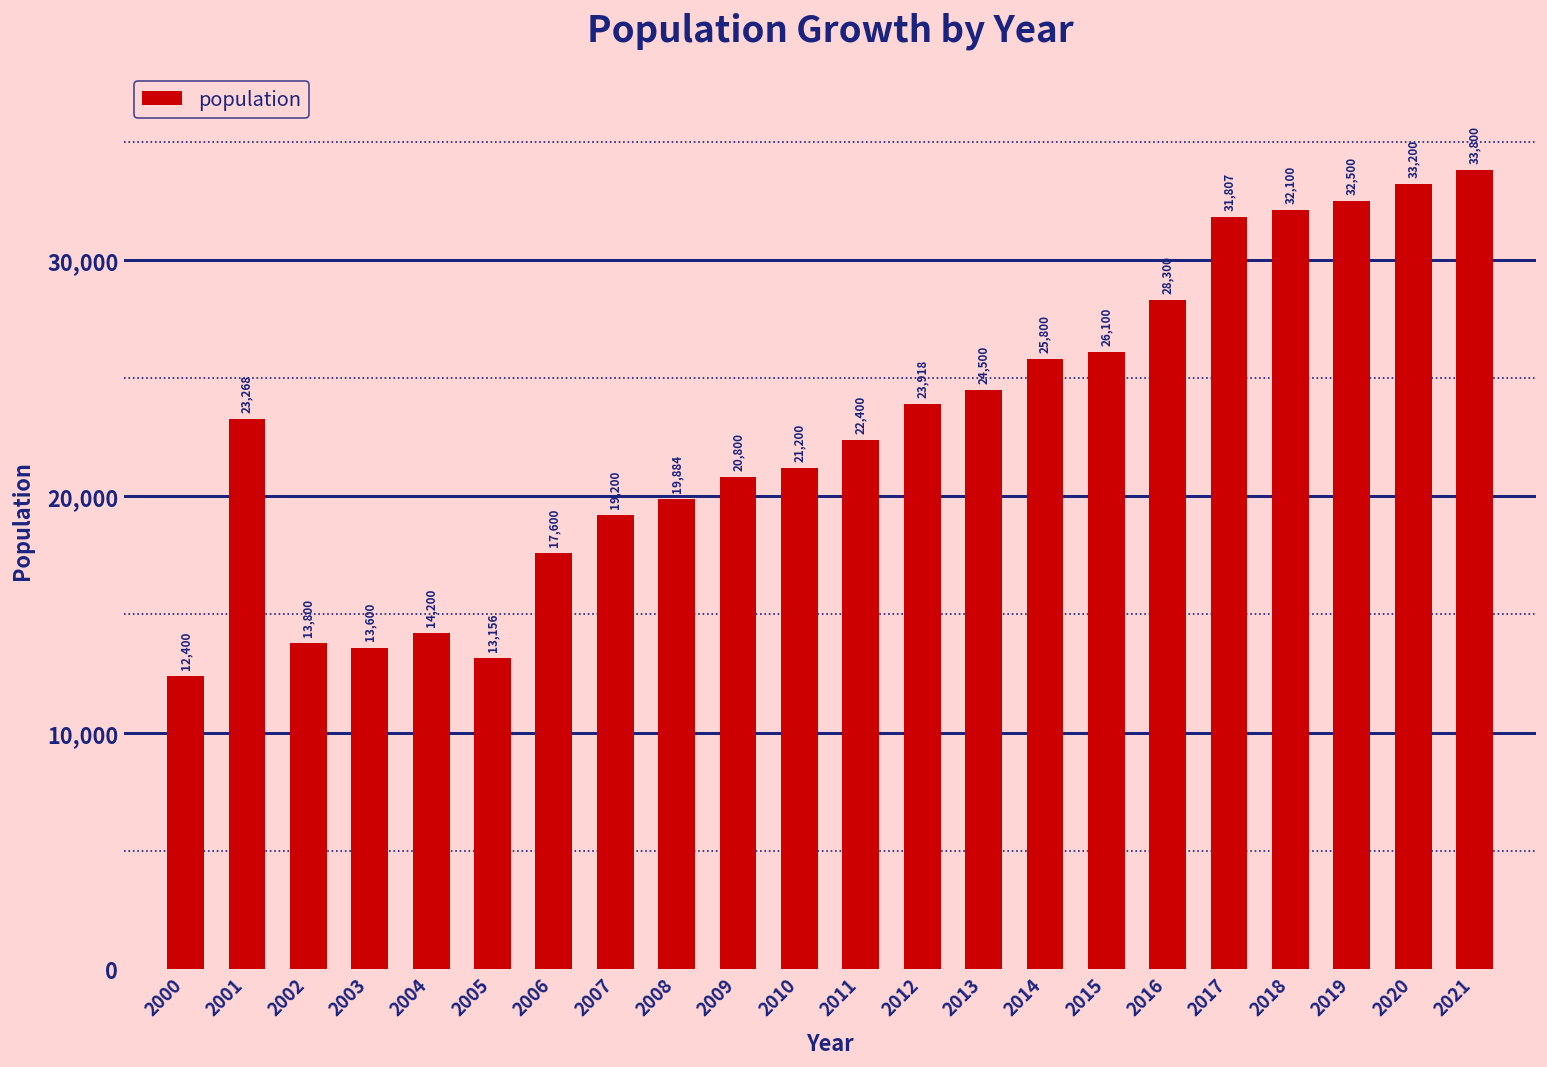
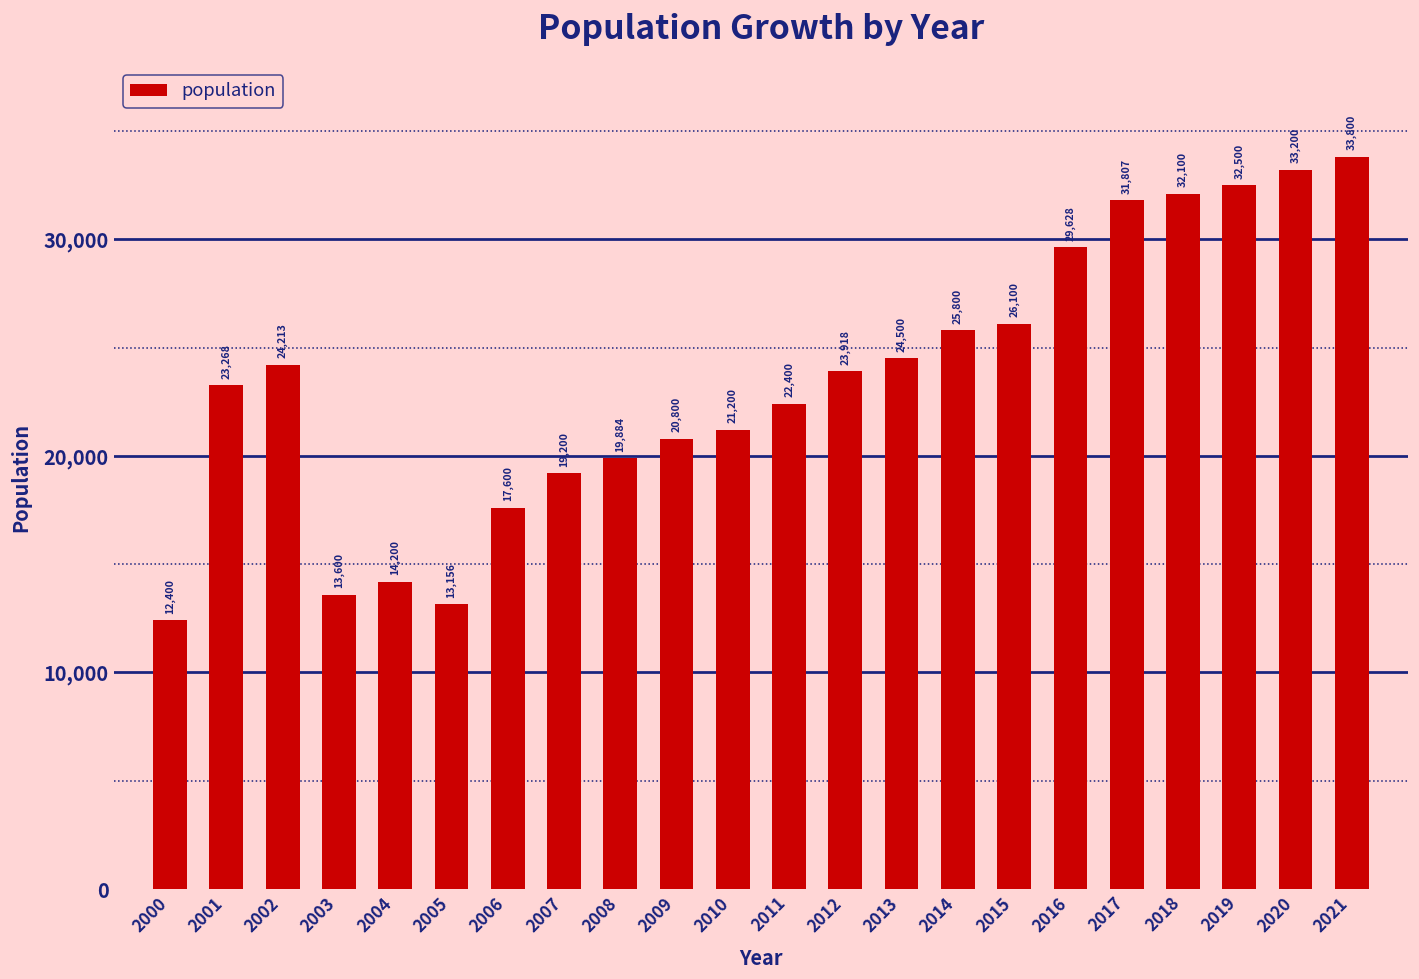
2002: 13,800 -> 24,213
2016: 28,300 -> 29,628
